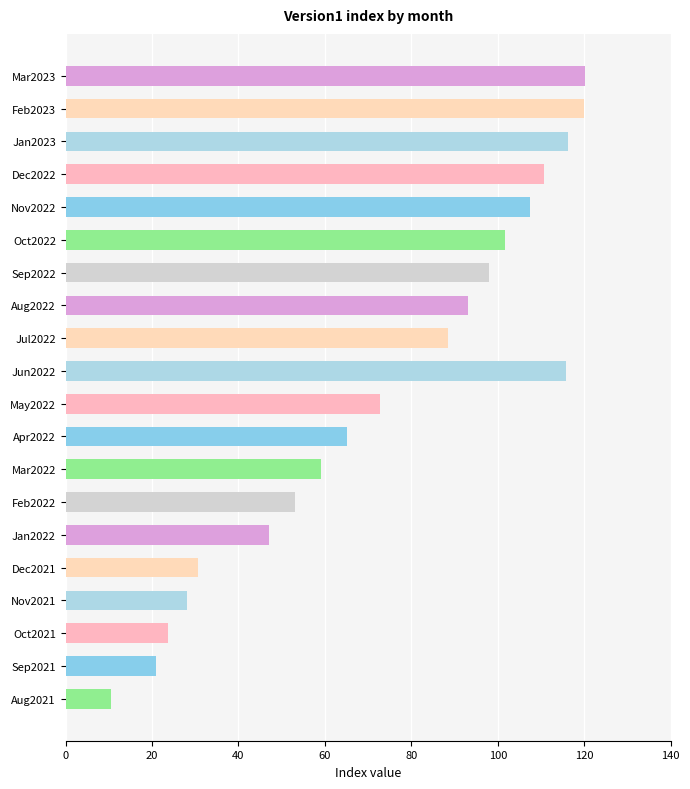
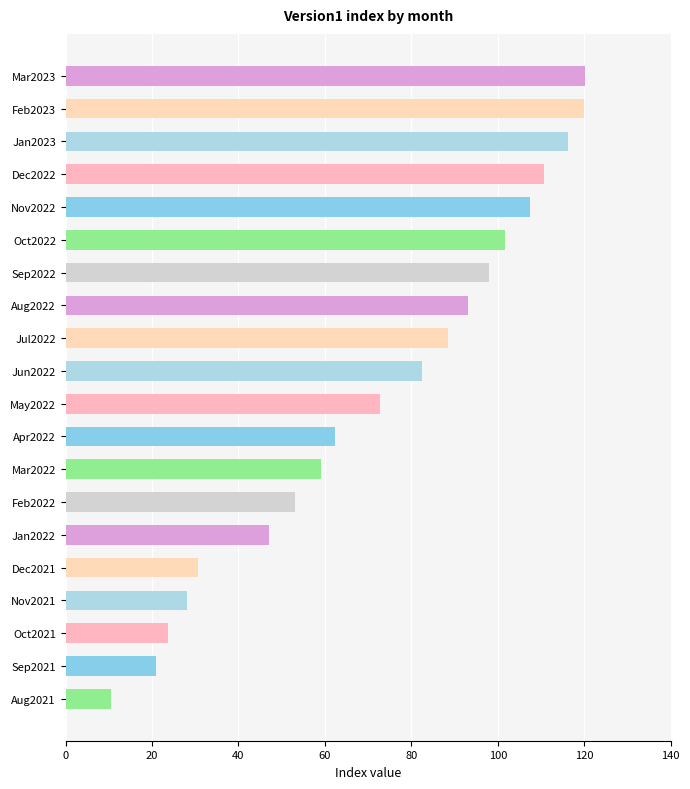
Jun2022: 116 -> 82
Apr2022: 65 -> 62
